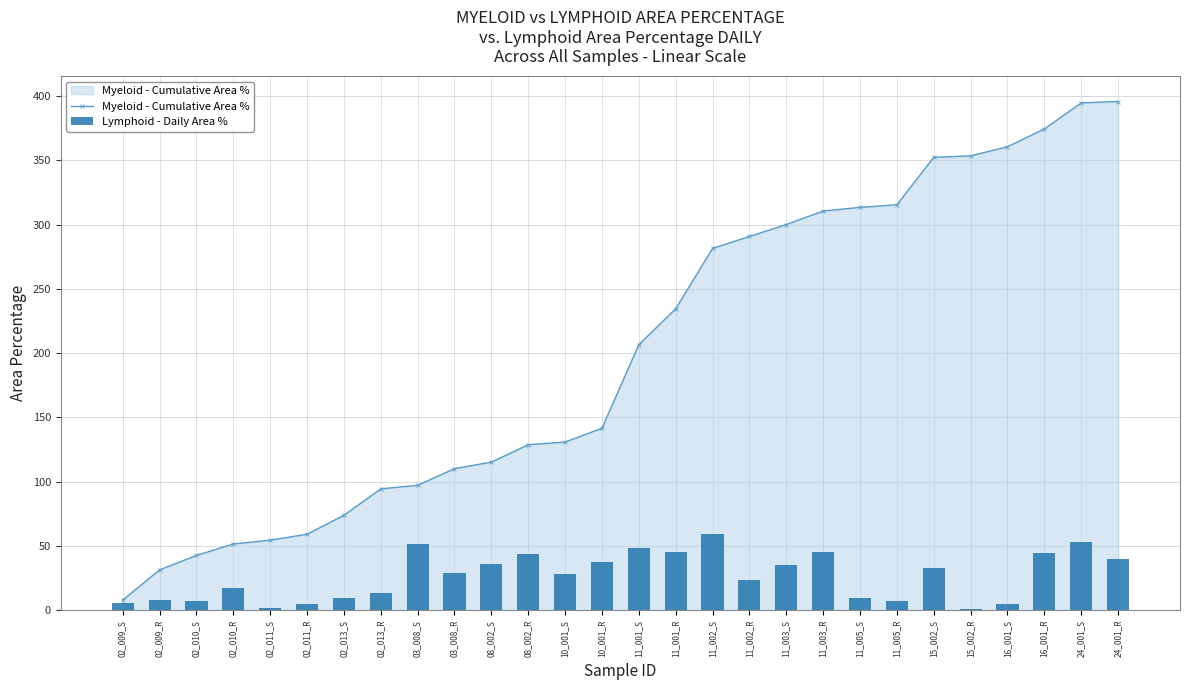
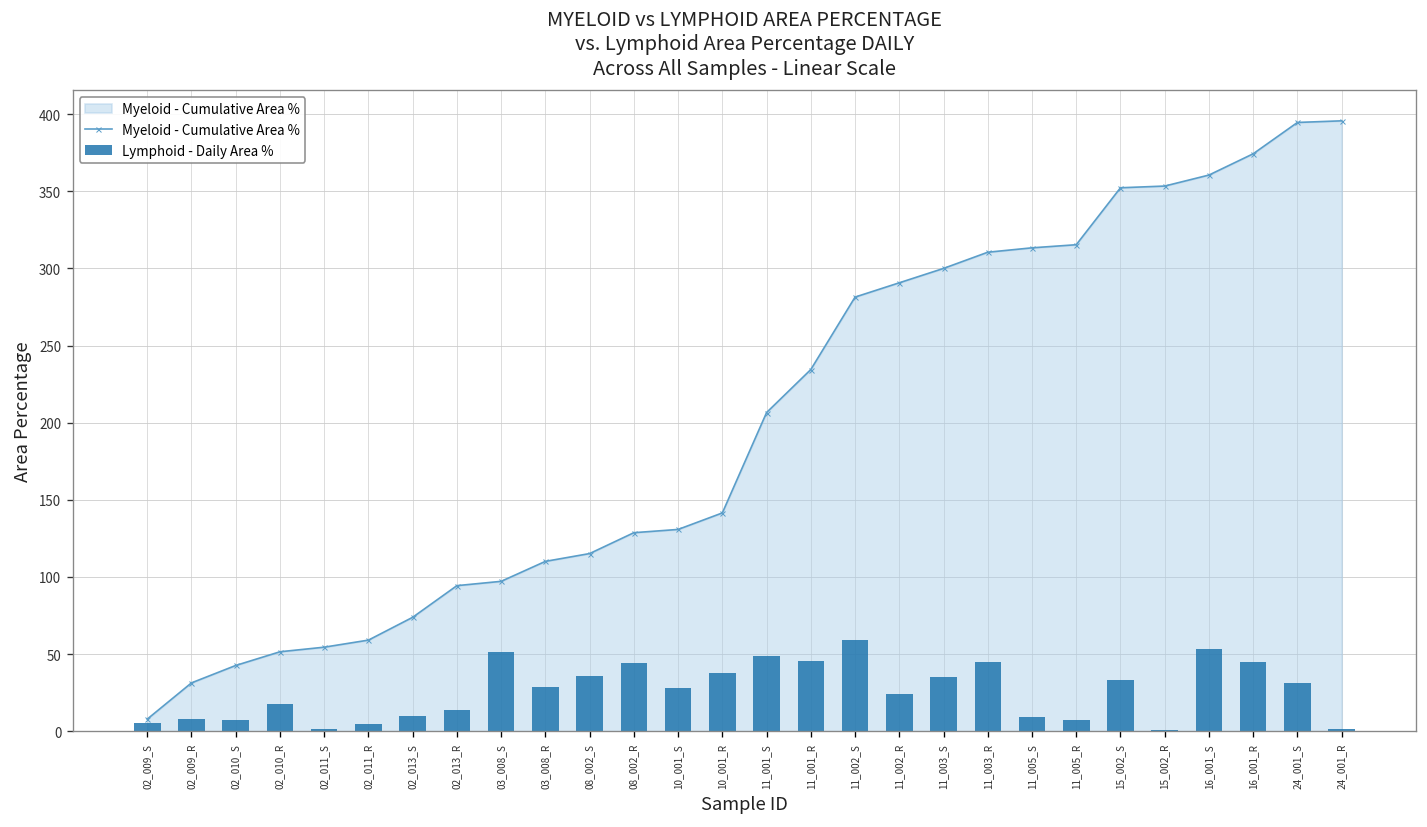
Lymphoid - Daily Area %, 16_001_S: 5 -> 53
Lymphoid - Daily Area %, 24_001_S: 53 -> 31
Lymphoid - Daily Area %, 24_001_R: 40 -> 1
